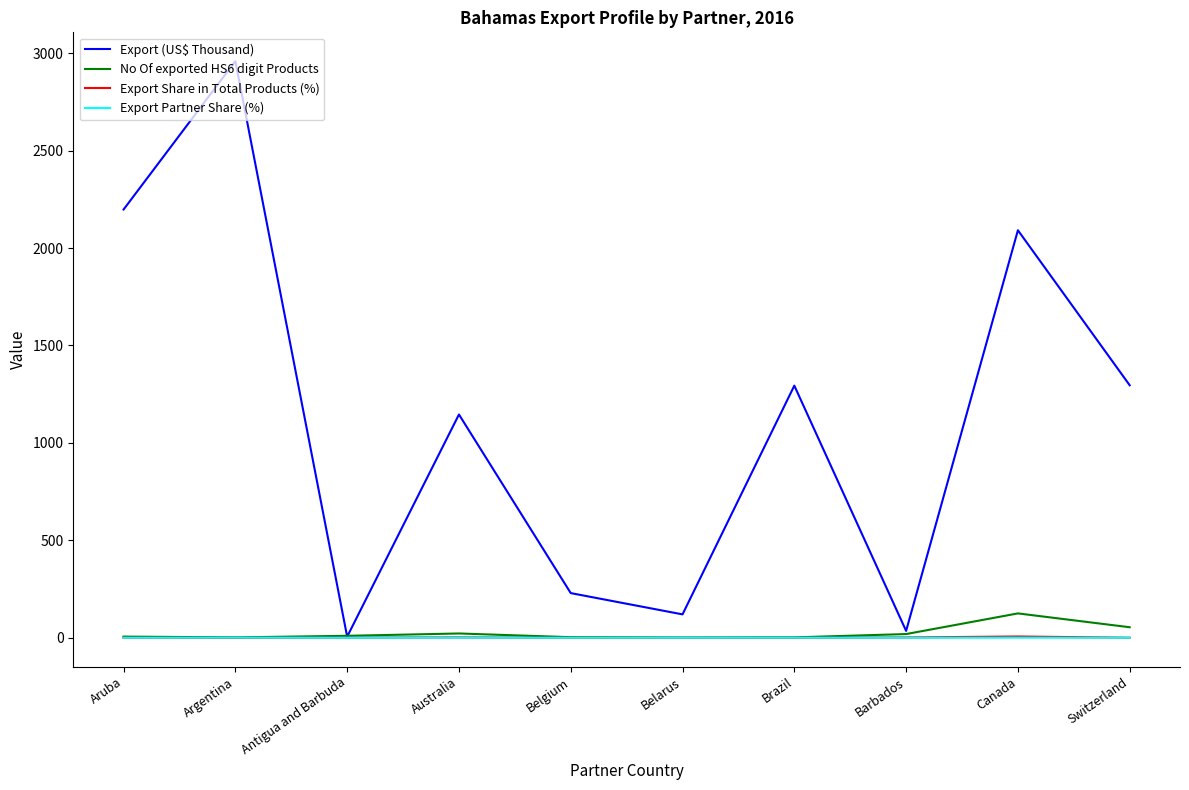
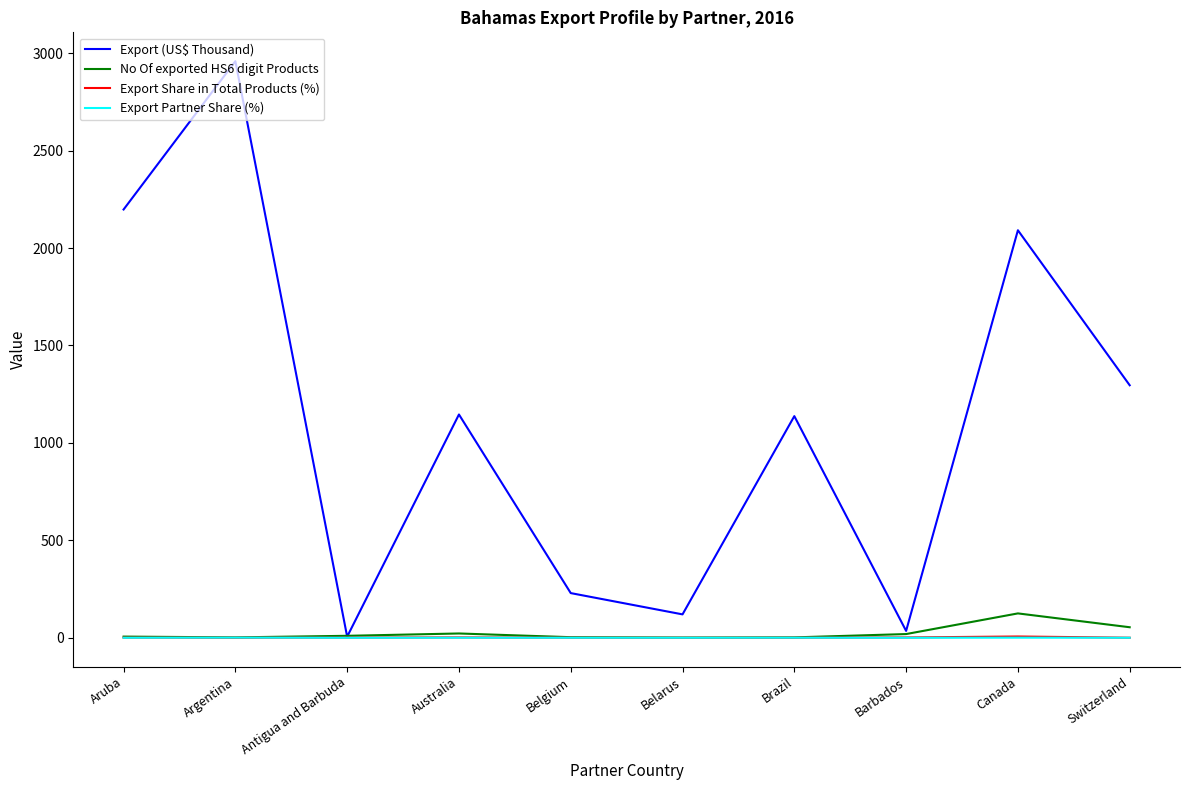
Export (US$ Thousand), Brazil: 1290 -> 1140
